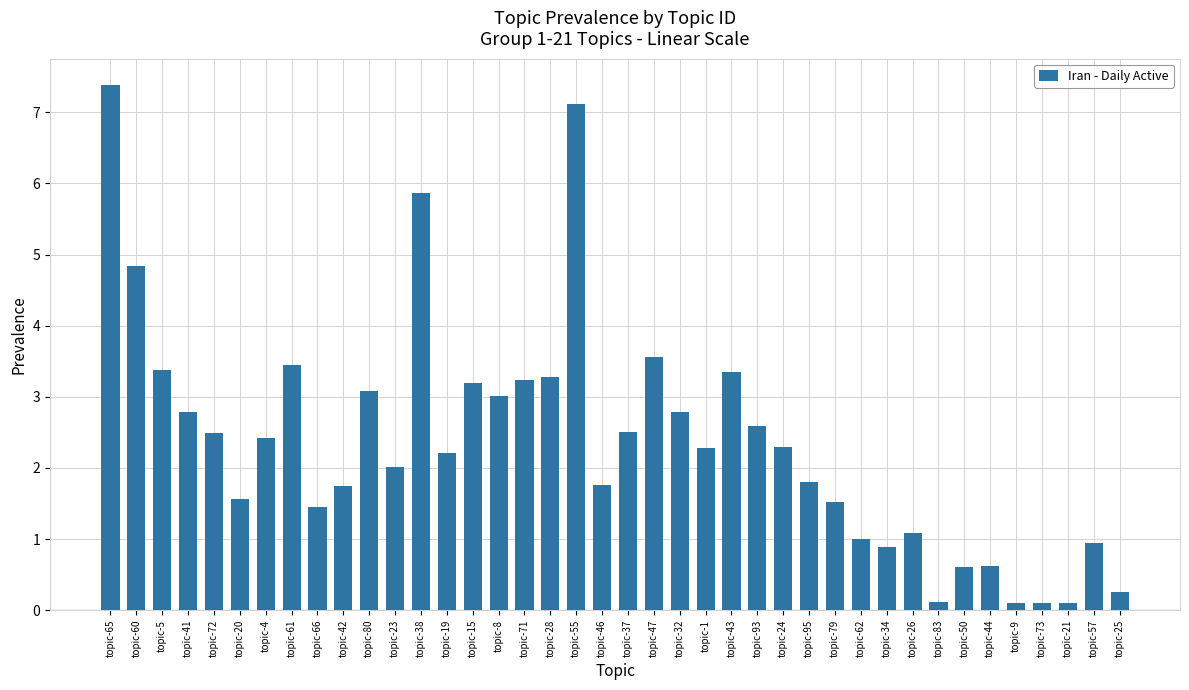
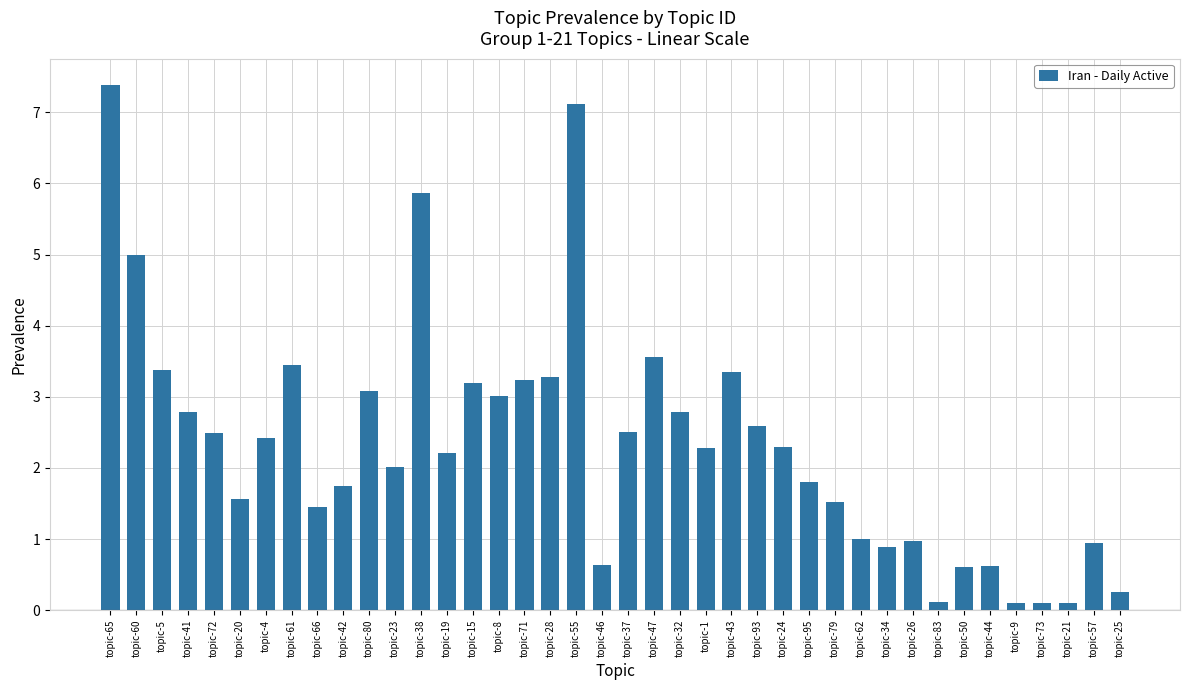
topic-60: 4.8 -> 5.0
topic-46: 1.8 -> 0.6
topic-26: 1.1 -> 1.0
